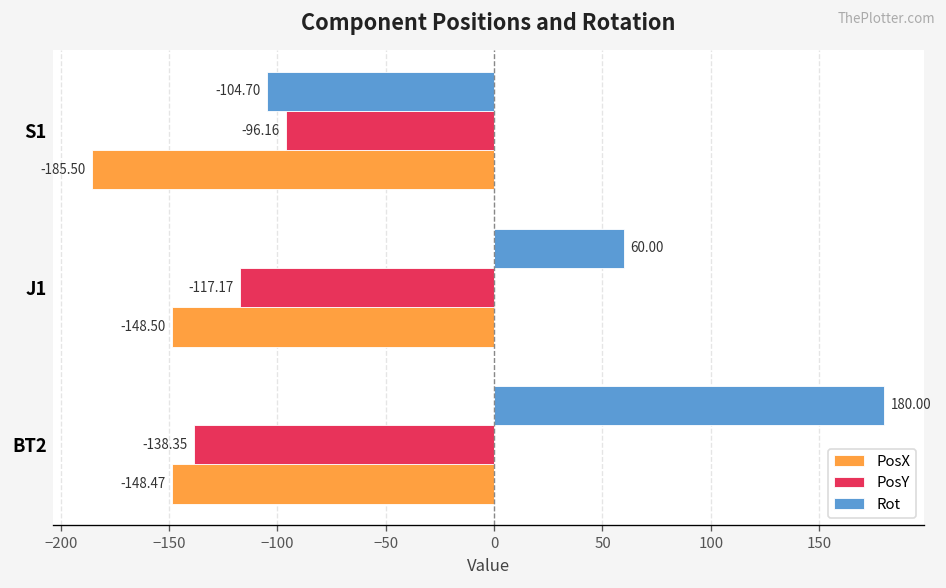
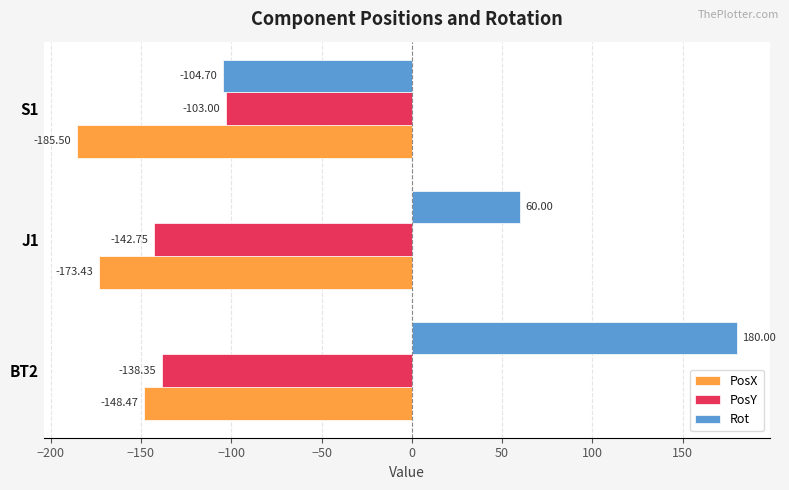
PosY, S1: -96.16 -> -103.00
PosY, J1: -117.17 -> -142.75
PosX, J1: -148.50 -> -173.43
